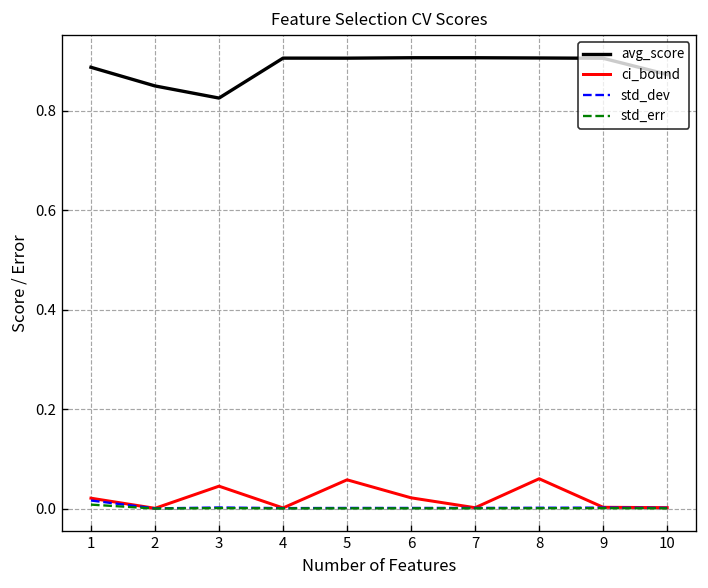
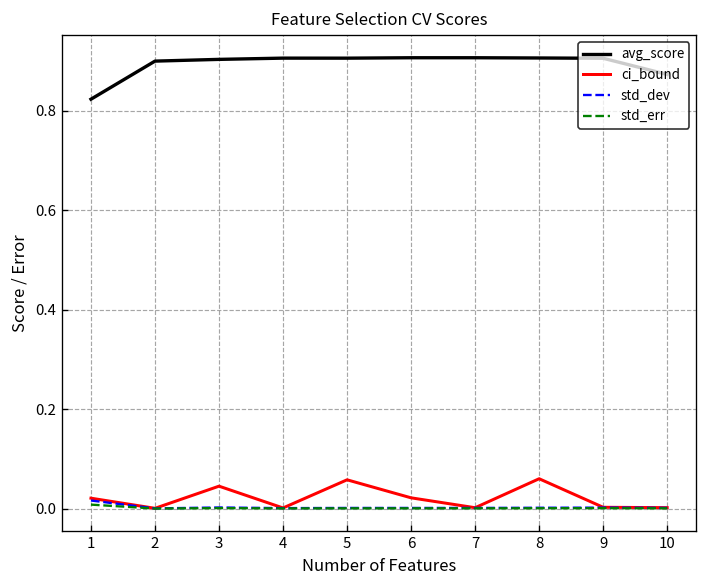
avg_score, 1: 0.89 -> 0.82
avg_score, 2: 0.85 -> 0.90
avg_score, 3: 0.83 -> 0.90
